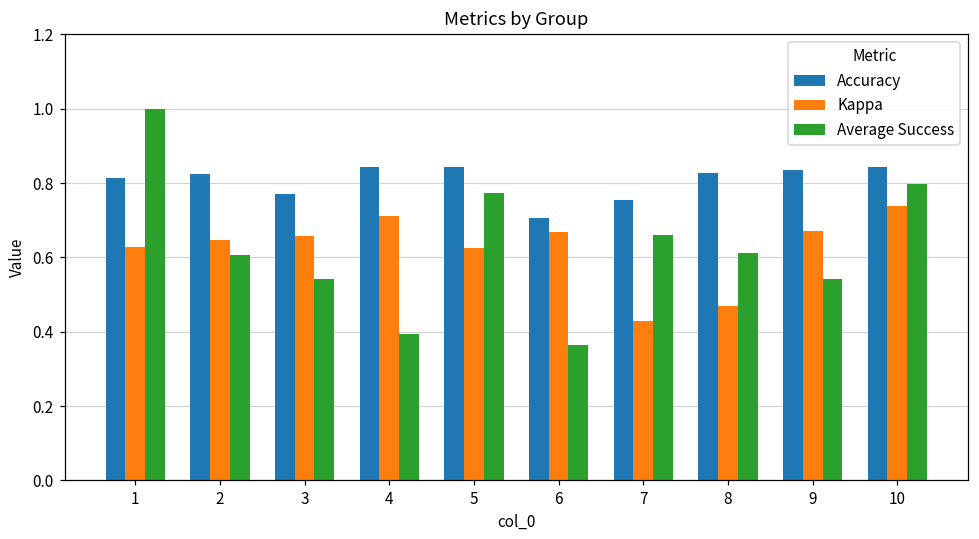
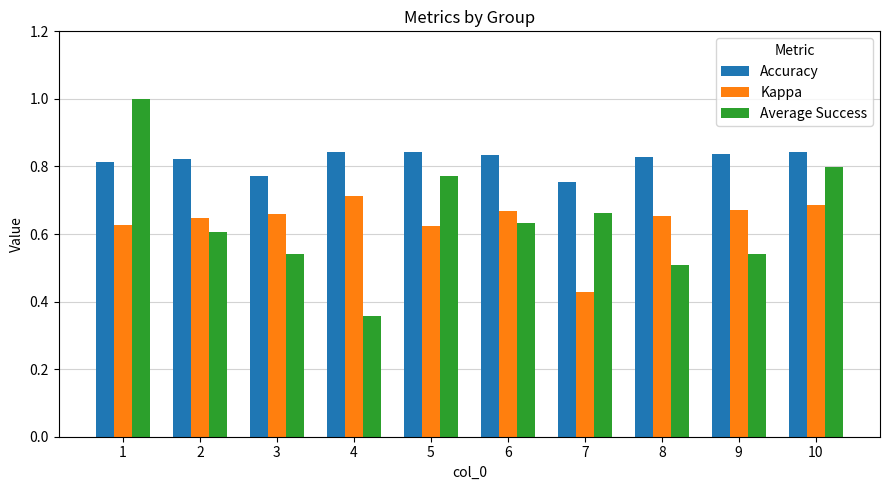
Average Success, 4: 0.39 -> 0.36
Accuracy, 6: 0.71 -> 0.83
Average Success, 6: 0.37 -> 0.63
Kappa, 8: 0.47 -> 0.65
Average Success, 8: 0.61 -> 0.51
Kappa, 10: 0.74 -> 0.69
